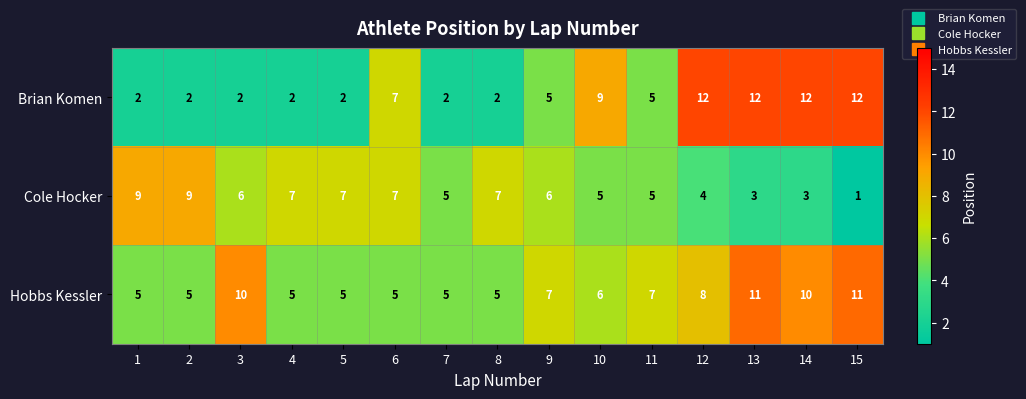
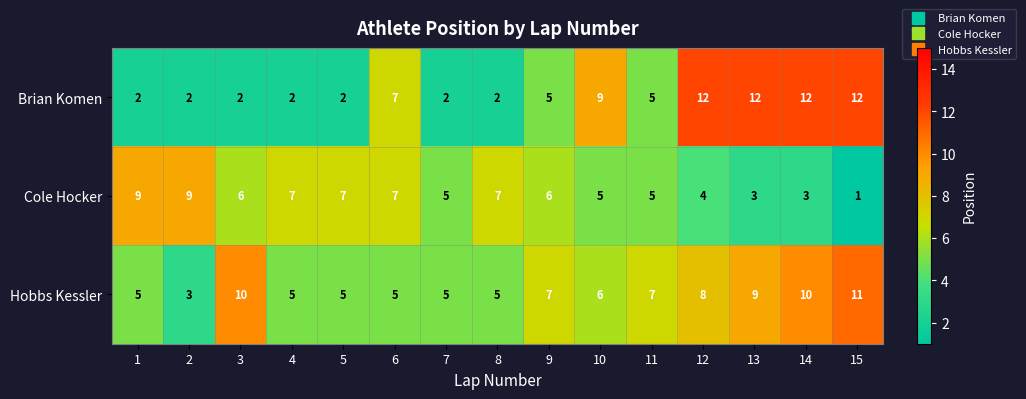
Hobbs Kessler, 2: 5 -> 3
Hobbs Kessler, 13: 11 -> 9
